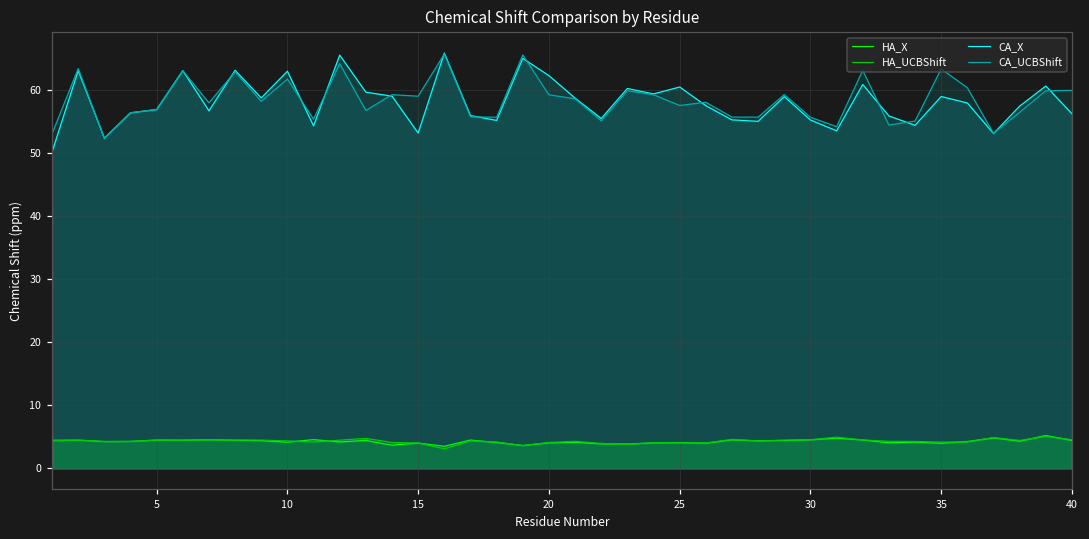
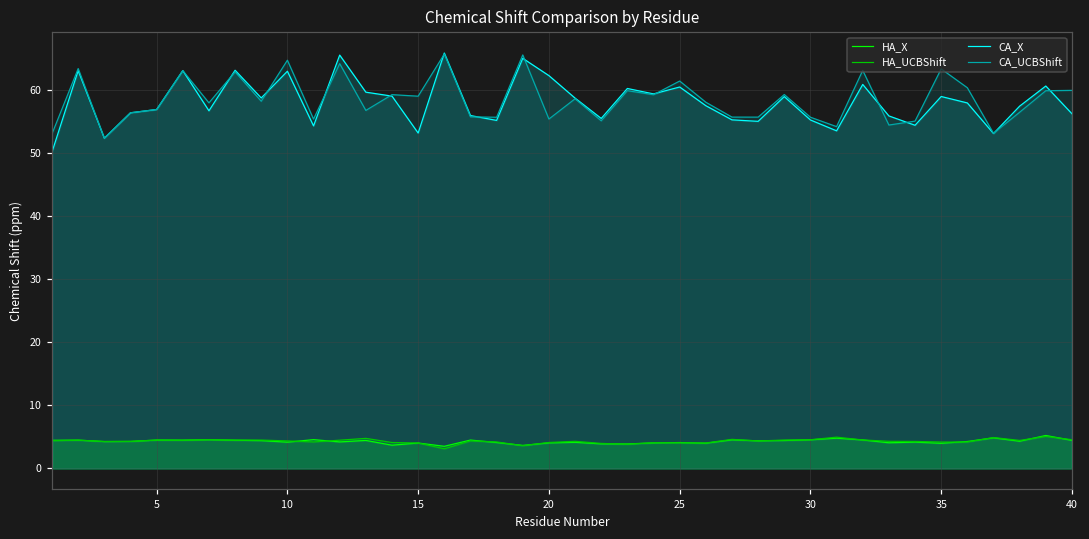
CA_UCBShift, 10: 62 -> 65
CA_UCBShift, 20: 59 -> 55
CA_UCBShift, 25: 58 -> 61
